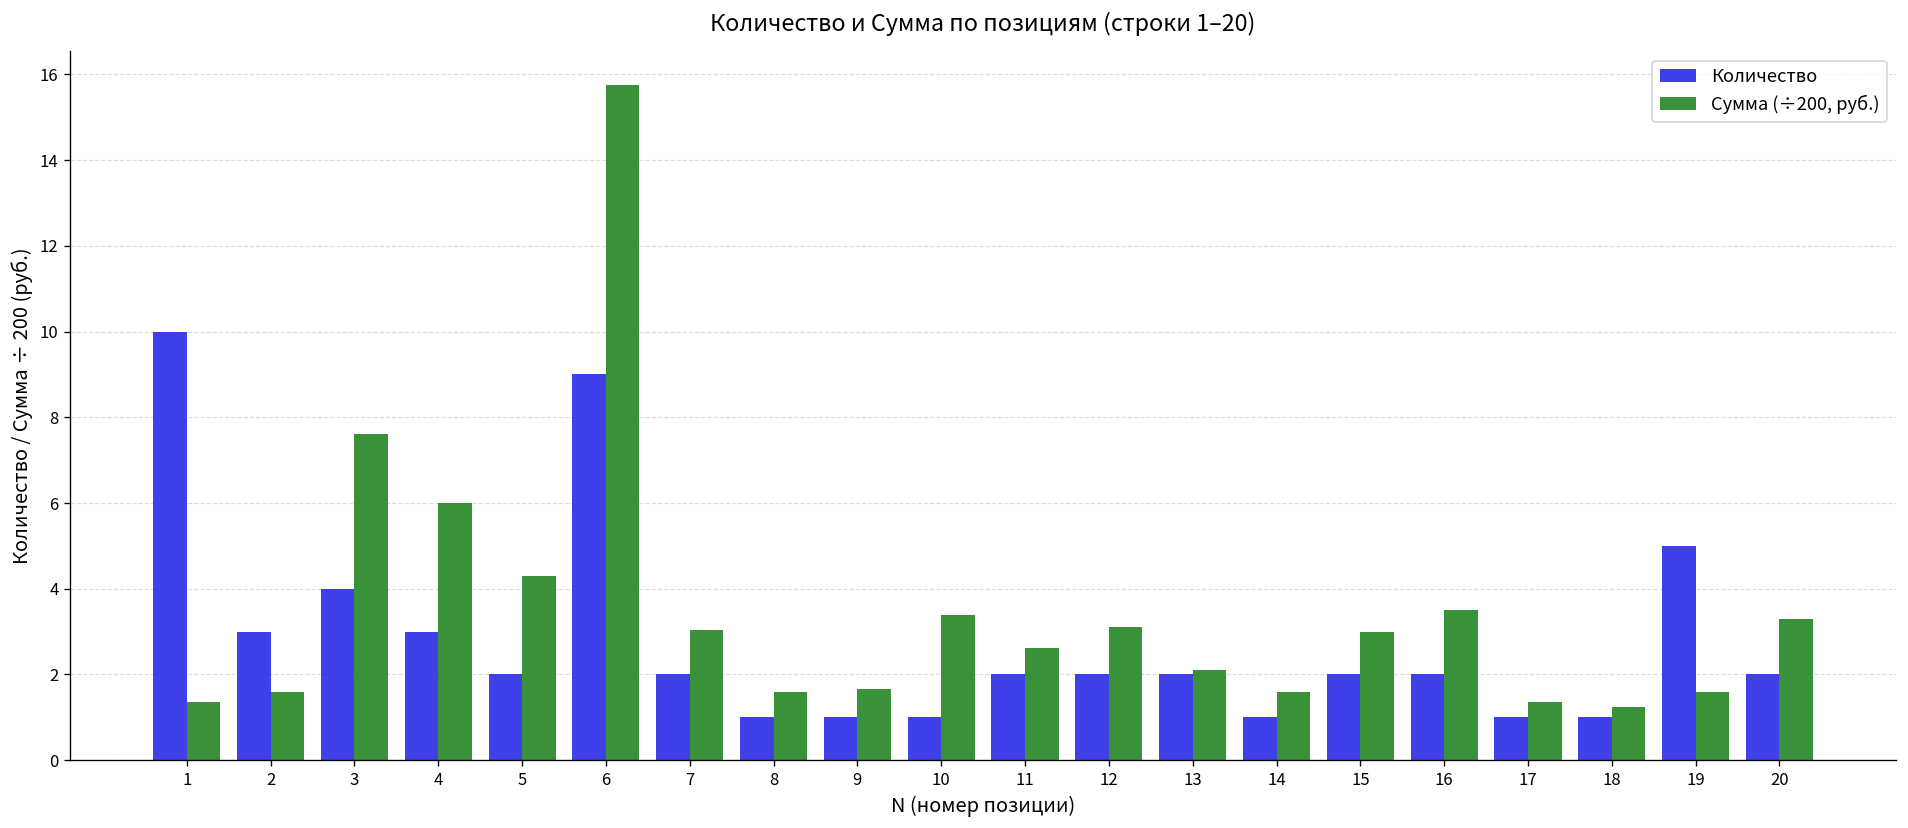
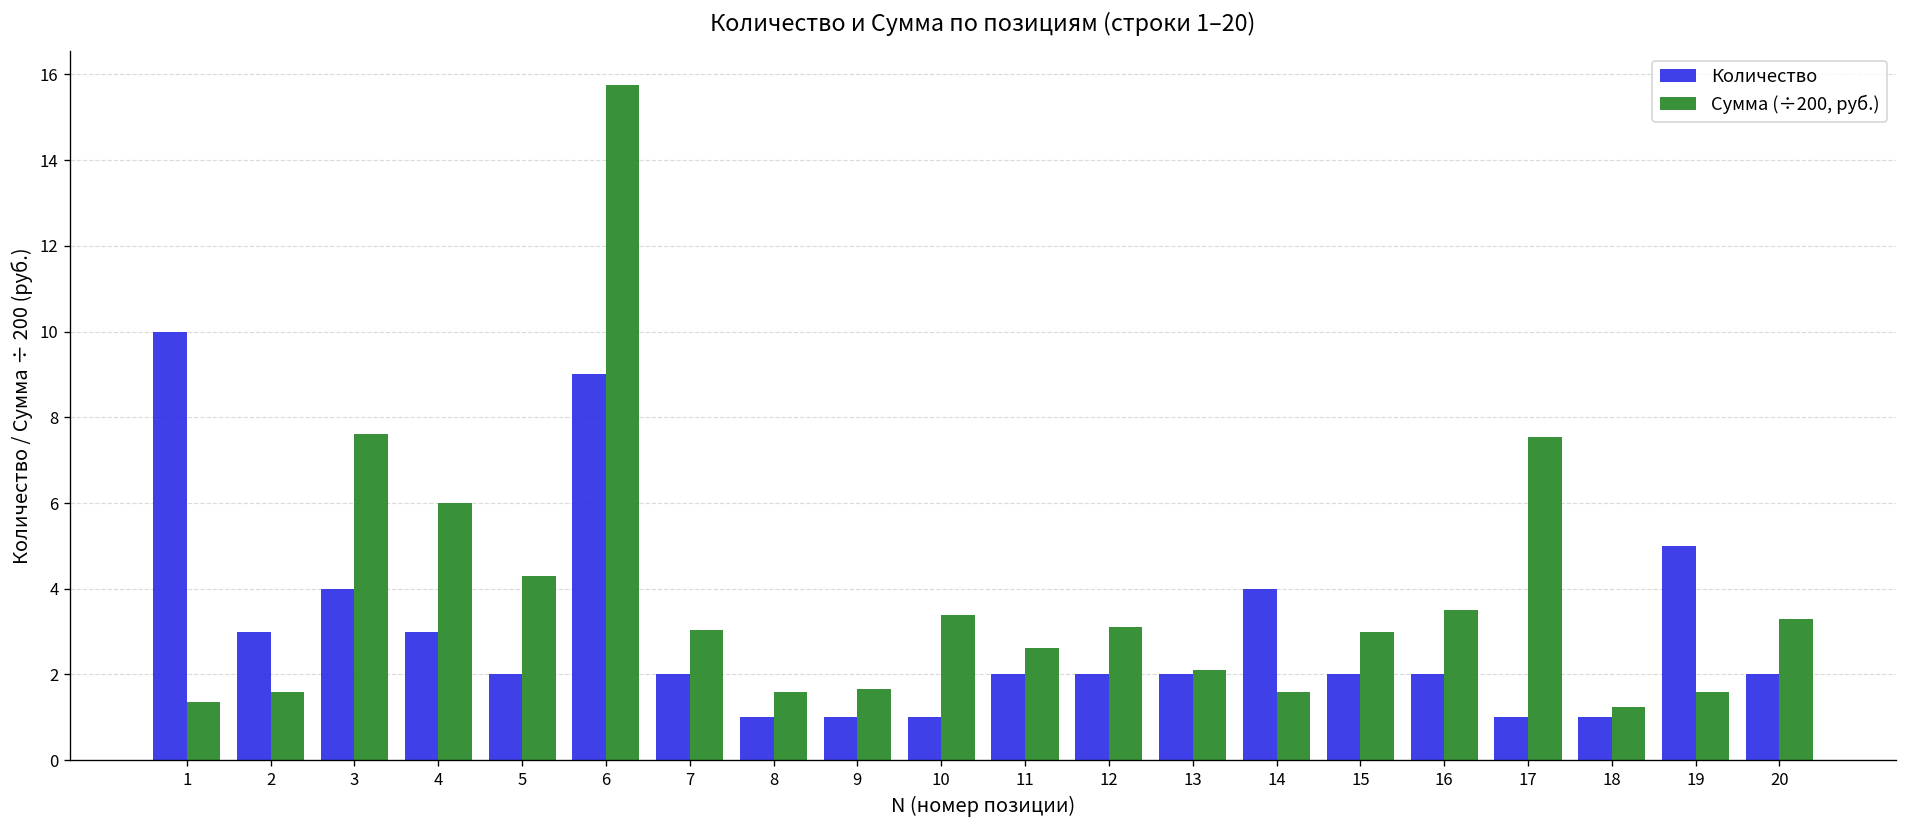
Количество, 14: 1 -> 4
Сумма (÷200, руб.), 17: 1.4 -> 7.6
